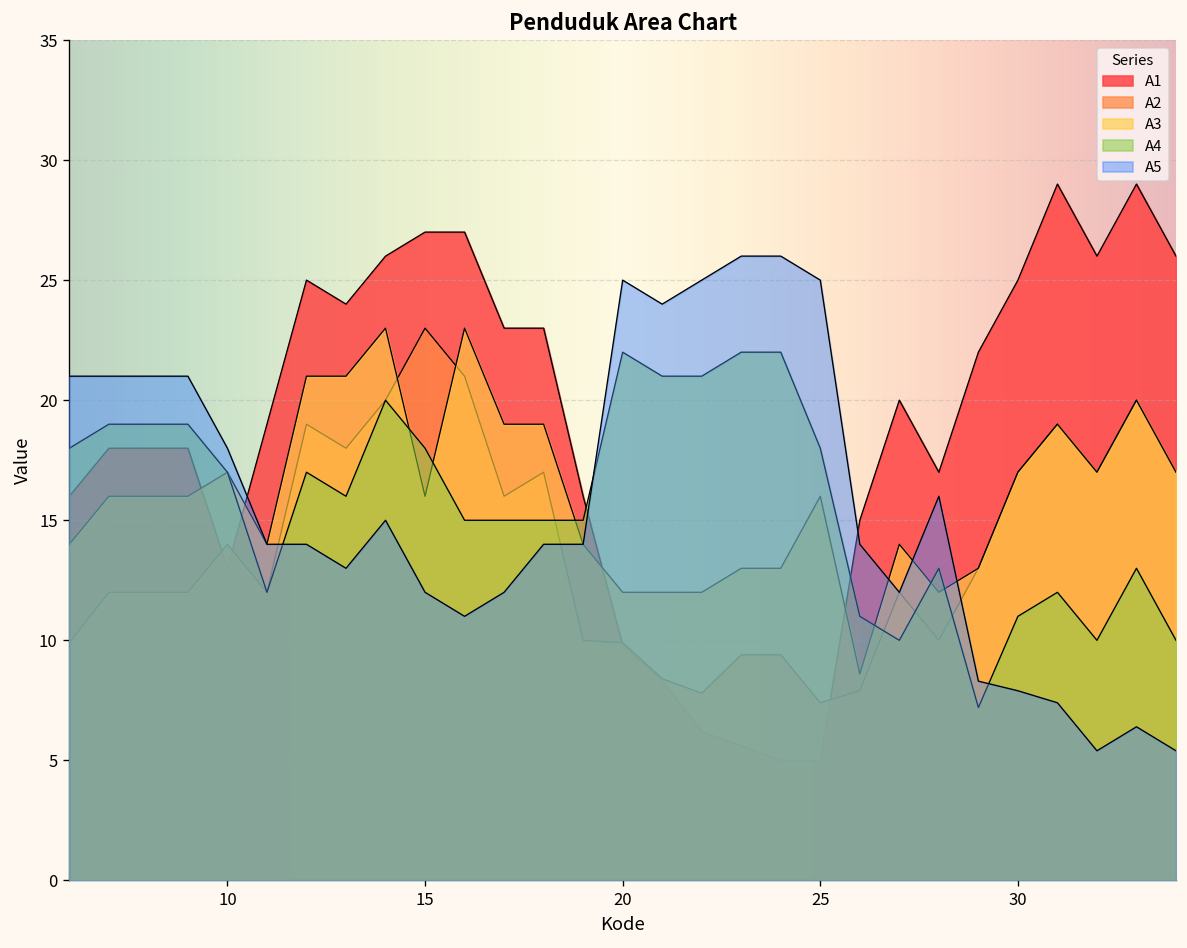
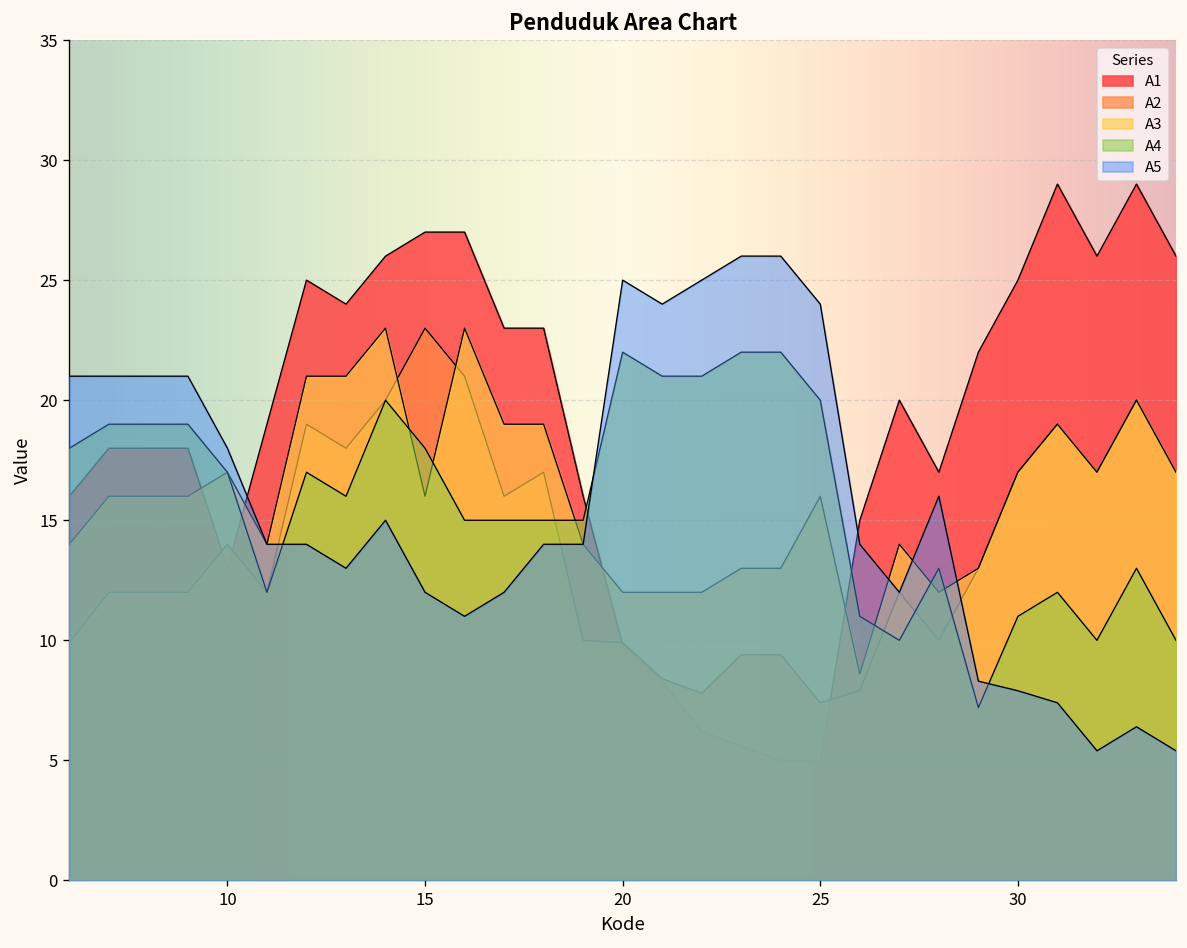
A4, 25: 18 -> 20
A5, 25: 25 -> 24
